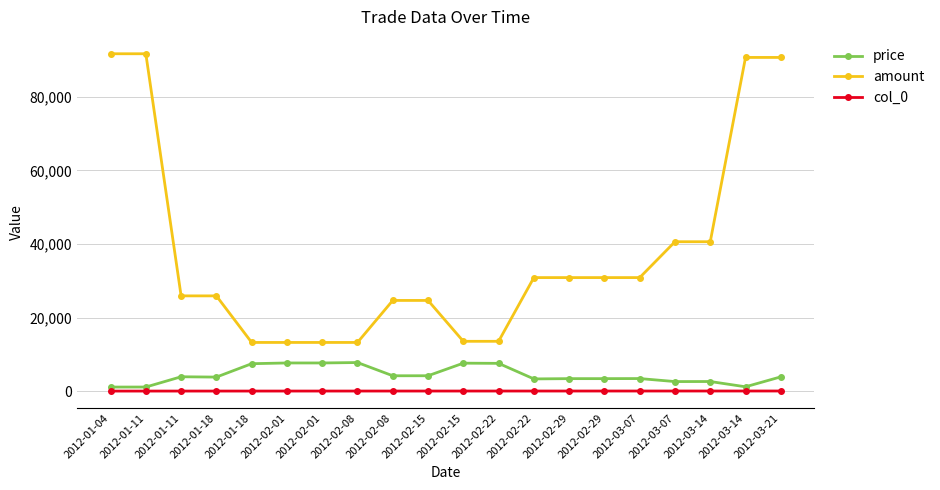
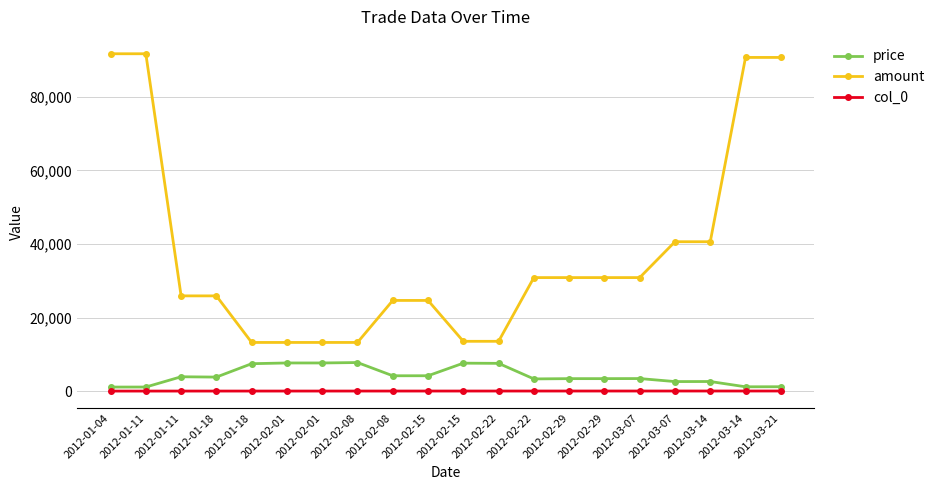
price, 2012-03-21: 4,000 -> 1,000
